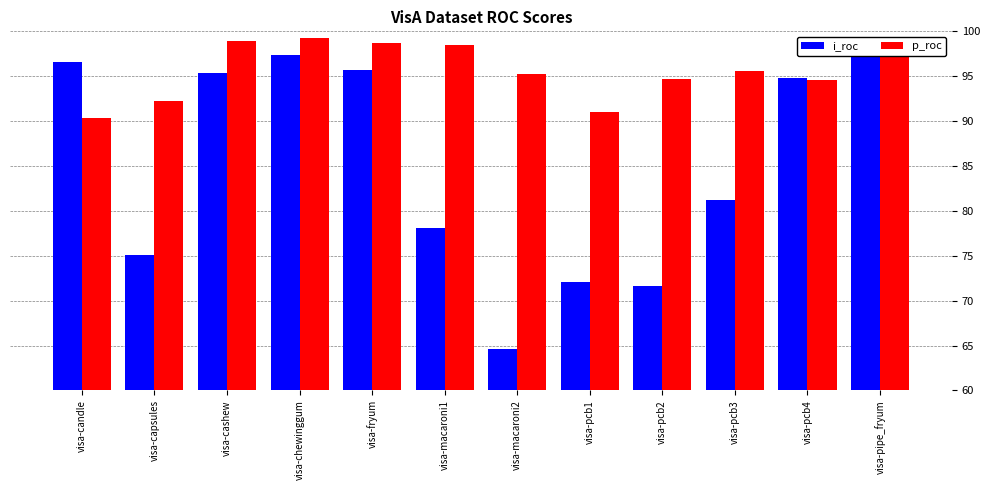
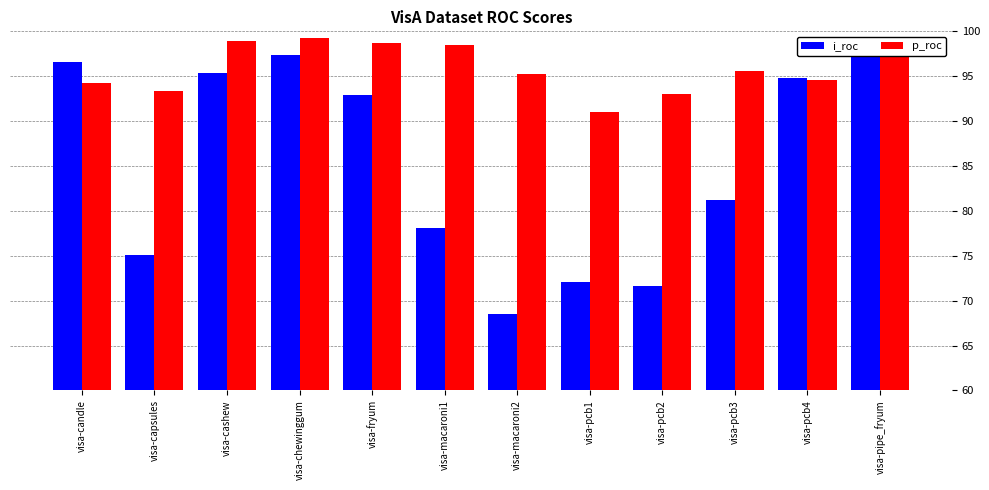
p_roc, visa-candle: 90 -> 94
p_roc, visa-capsules: 92 -> 93
i_roc, visa-fryum: 96 -> 93
i_roc, visa-macaroni2: 65 -> 68
p_roc, visa-pcb2: 95 -> 93
